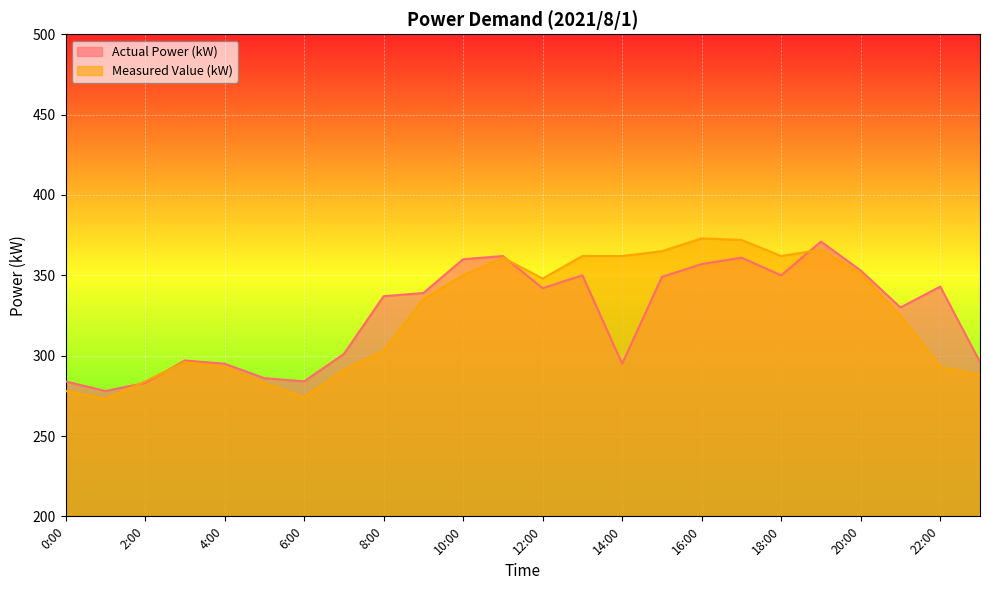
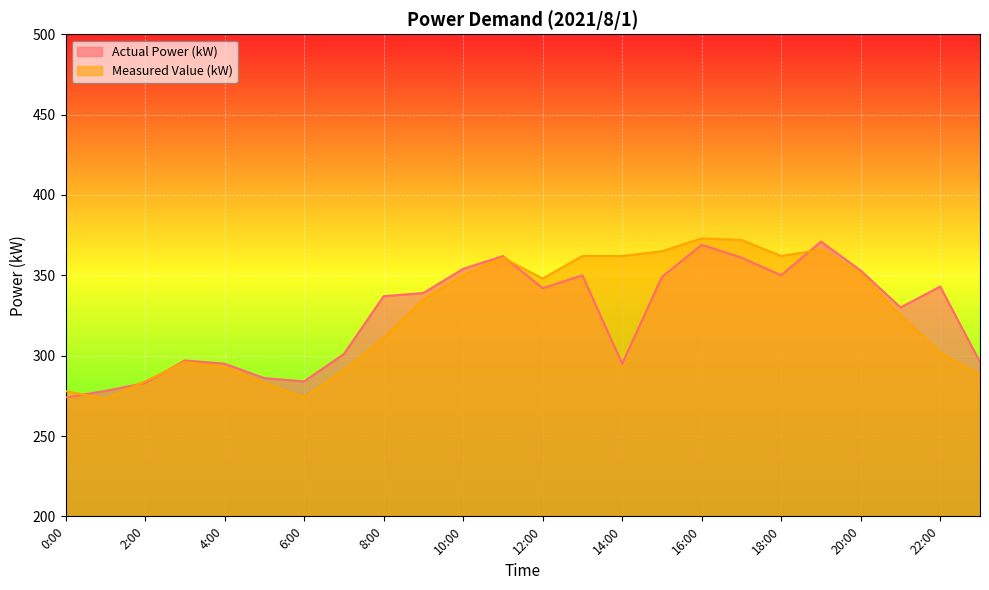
Actual Power (kW), 0:00: 284 -> 274
Measured Value (kW), 8:00: 303 -> 311
Actual Power (kW), 10:00: 360 -> 354
Actual Power (kW), 16:00: 357 -> 369
Measured Value (kW), 22:00: 293 -> 302
